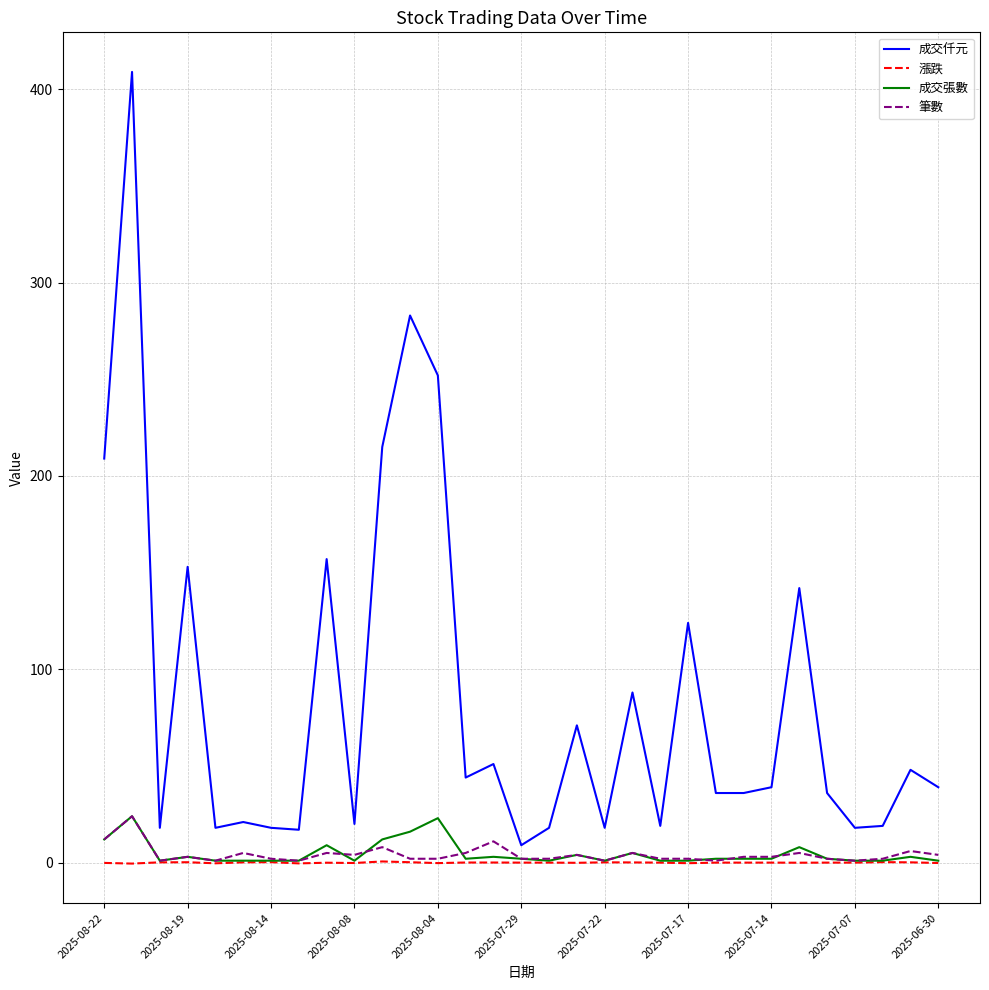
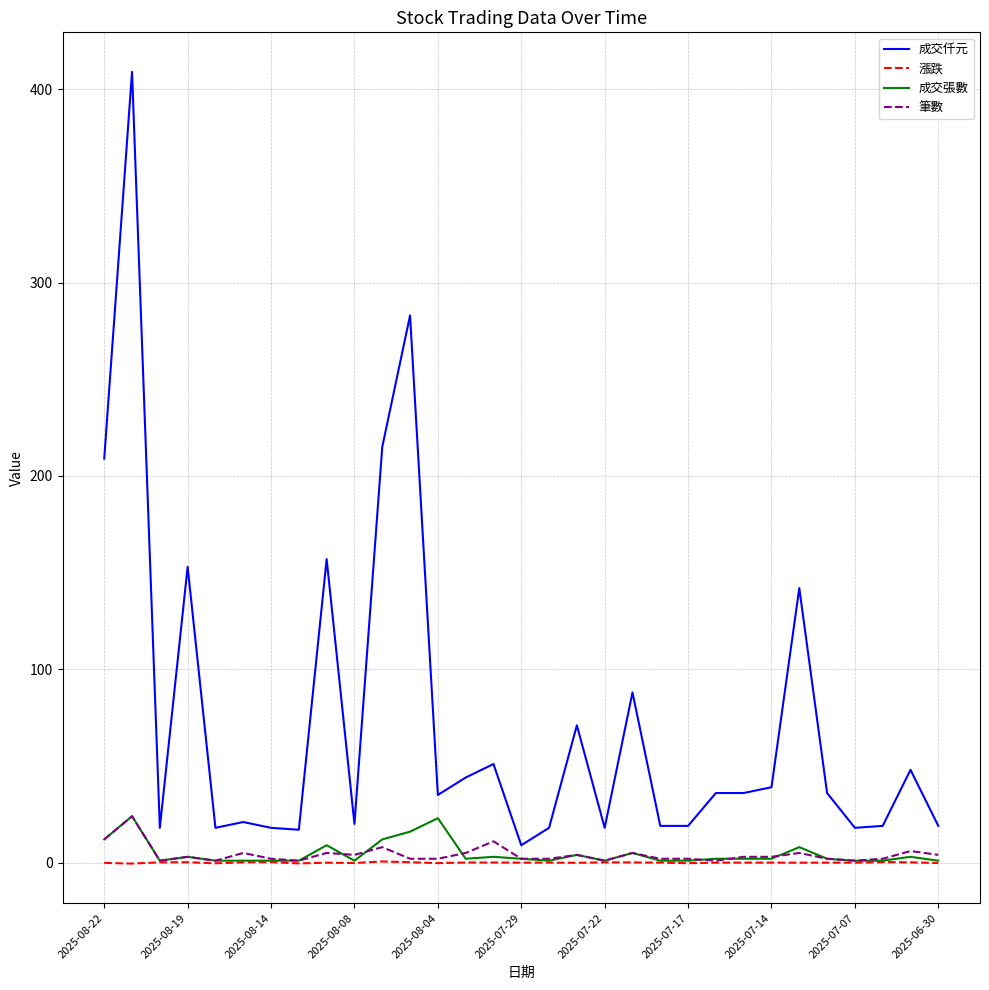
成交仟元, 2025-08-04: 252 -> 35
成交仟元, 2025-07-17: 124 -> 19
成交仟元, 2025-06-30: 39 -> 19
